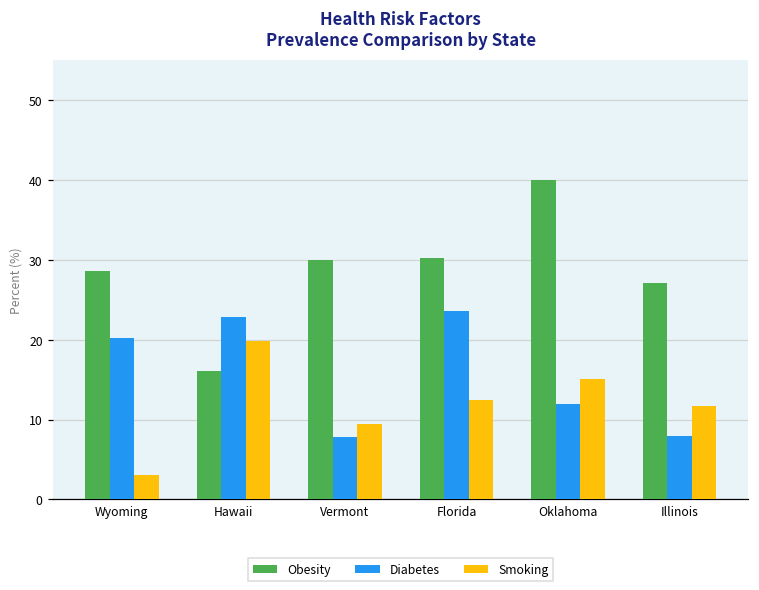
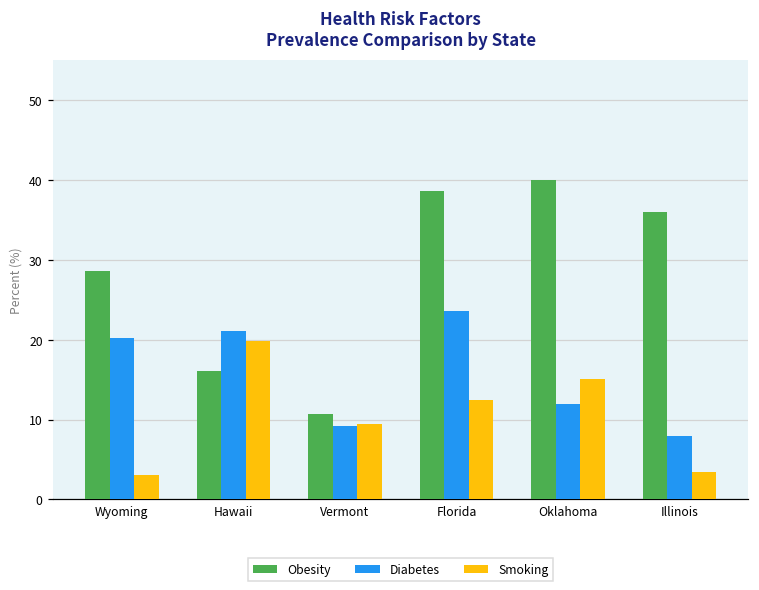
Diabetes, Hawaii: 23 -> 21
Obesity, Vermont: 30 -> 11
Diabetes, Vermont: 8 -> 9
Obesity, Florida: 30 -> 39
Obesity, Illinois: 27 -> 36
Smoking, Illinois: 12 -> 3
